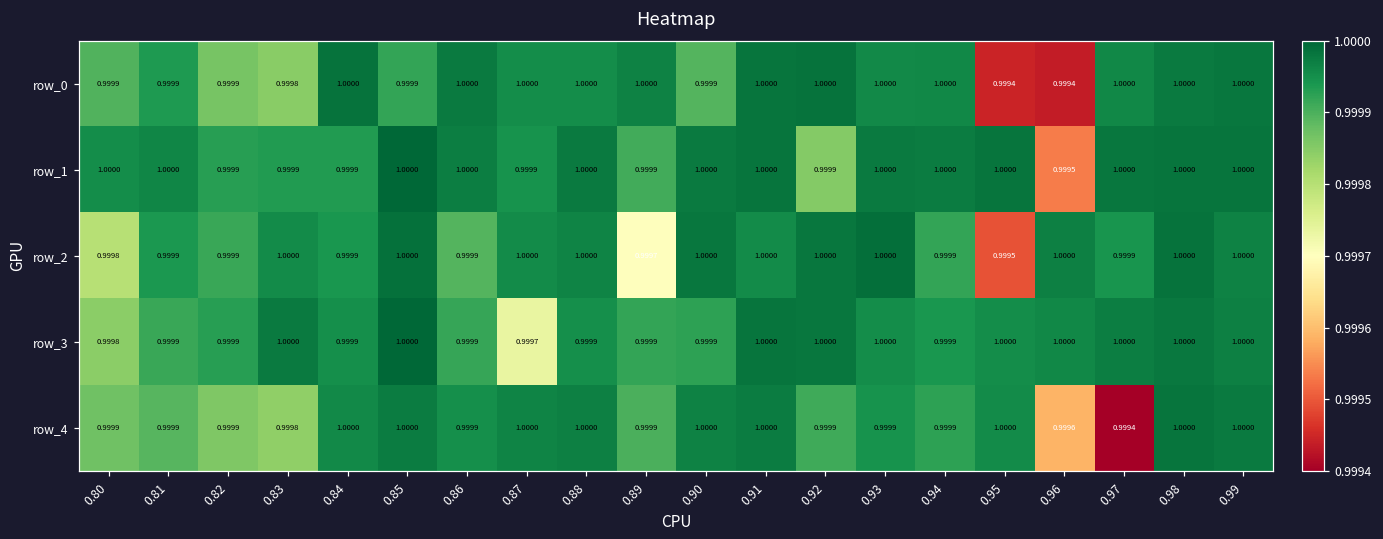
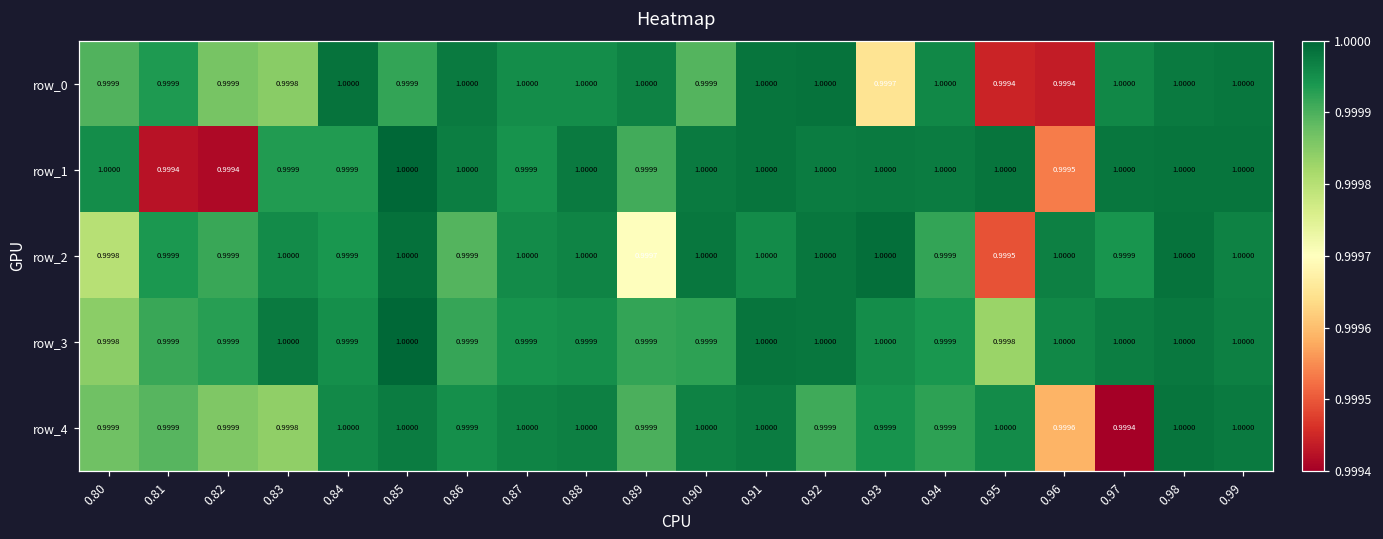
row_0, 0.93: 1.0000 -> 0.9997
row_1, 0.81: 1.0000 -> 0.9994
row_1, 0.82: 0.9999 -> 0.9994
row_1, 0.92: 0.9999 -> 1.0000
row_3, 0.87: 0.9997 -> 0.9999
row_3, 0.95: 1.0000 -> 0.9998
